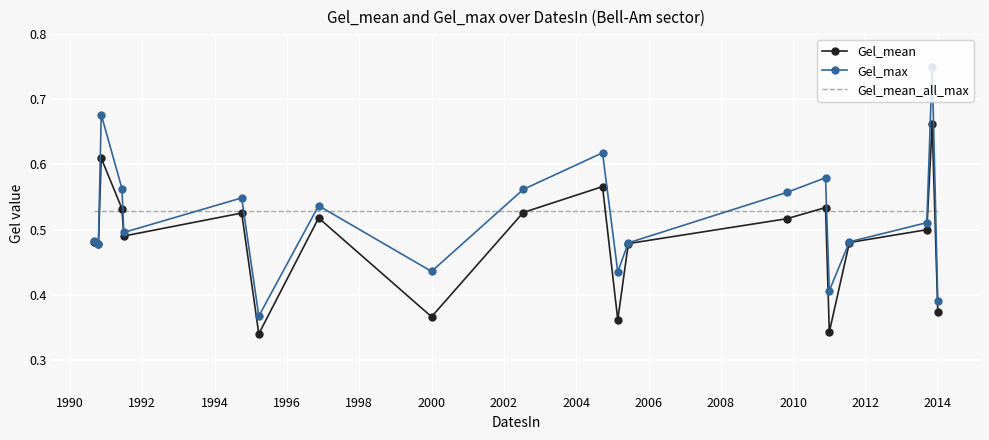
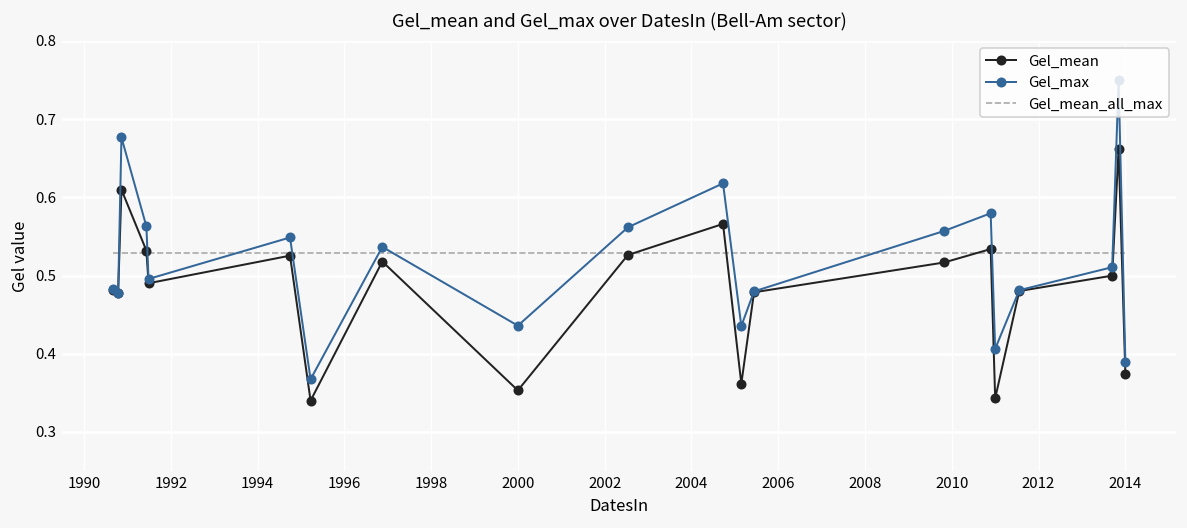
Gel_mean, 2000: 0.37 -> 0.35
